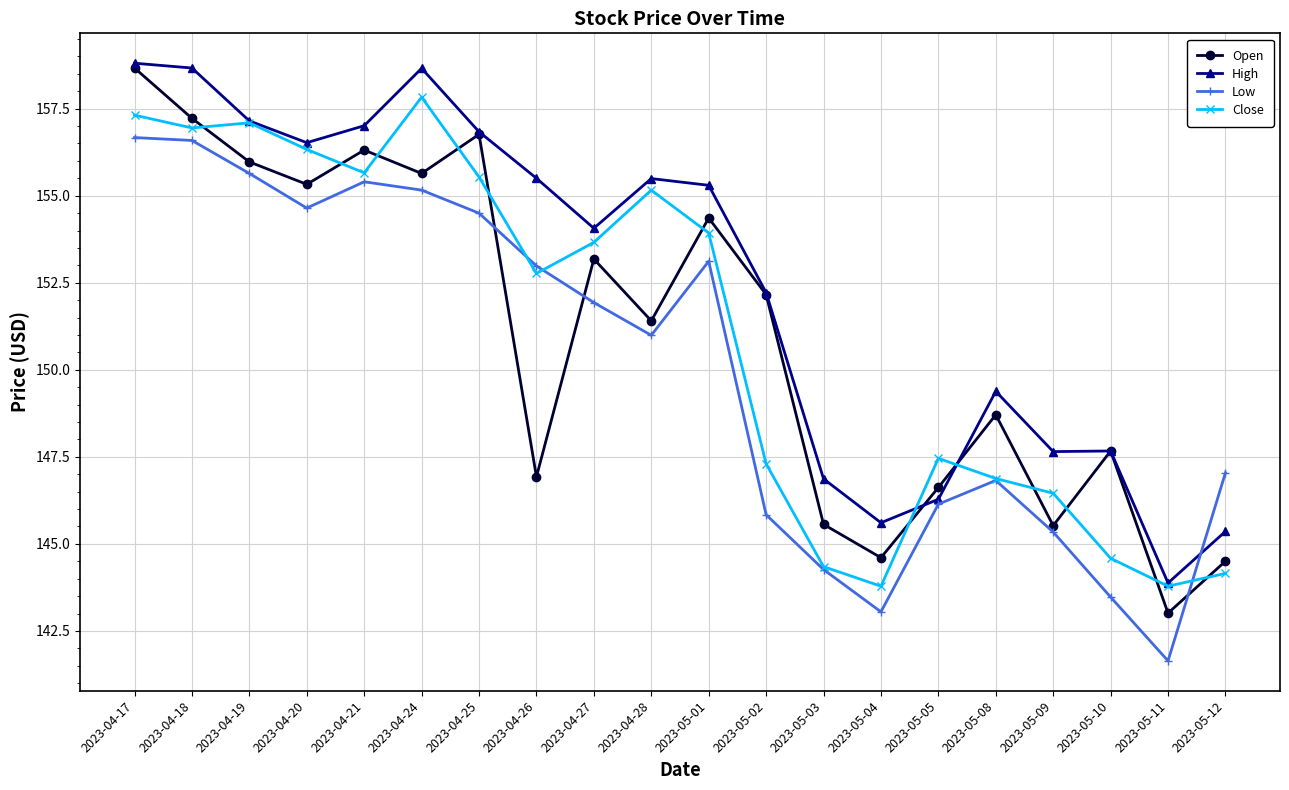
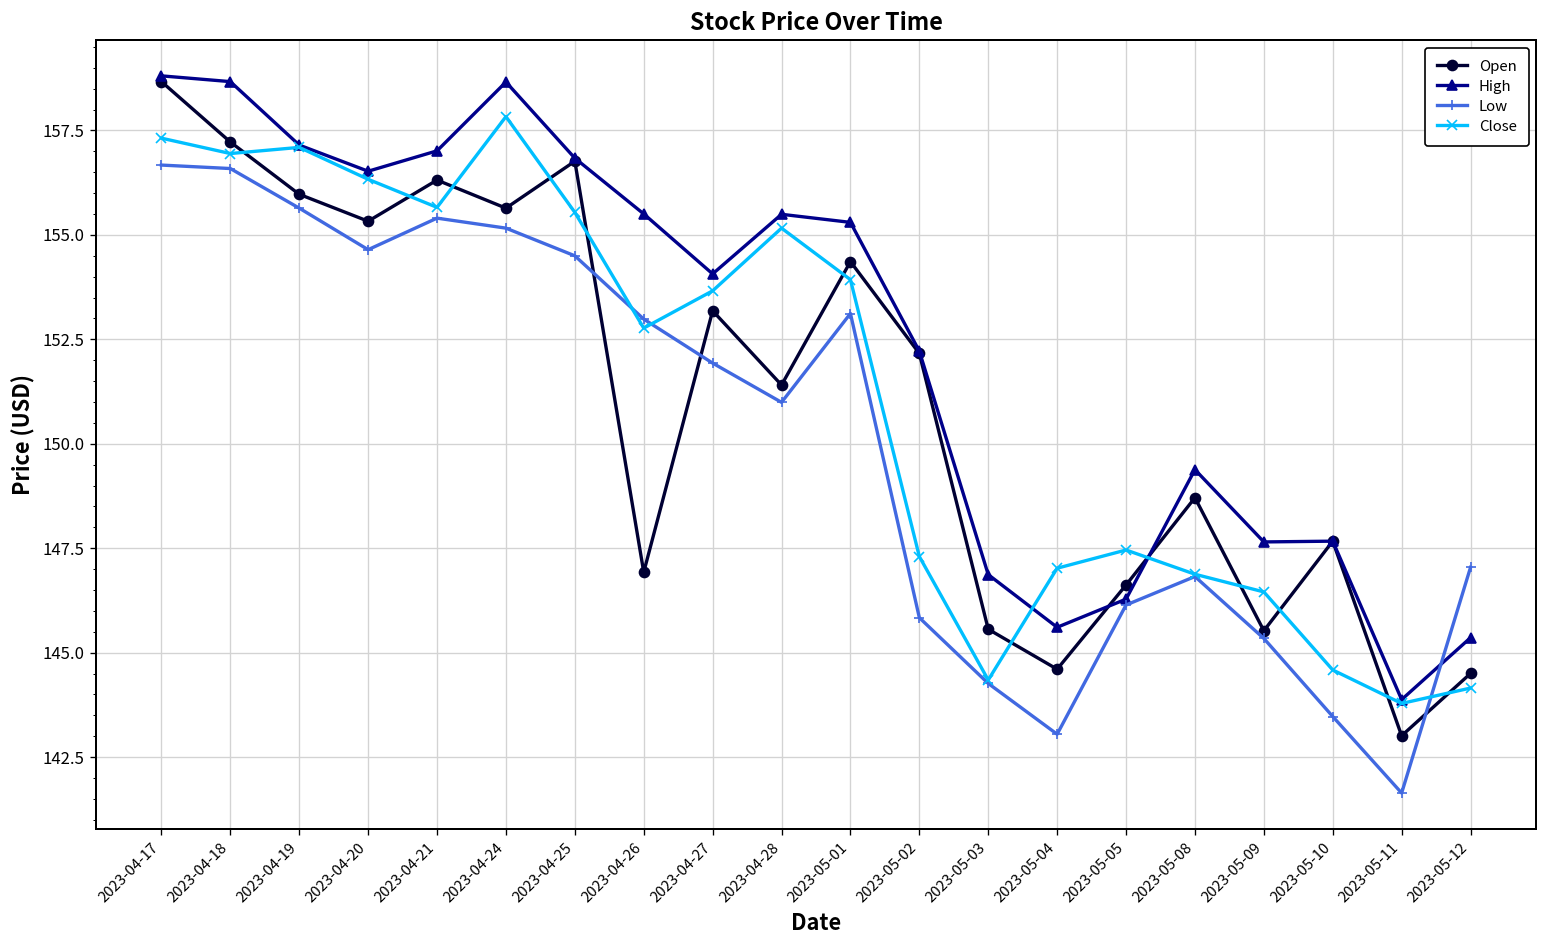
Close, 2023-05-04: 143.8 -> 147.0
